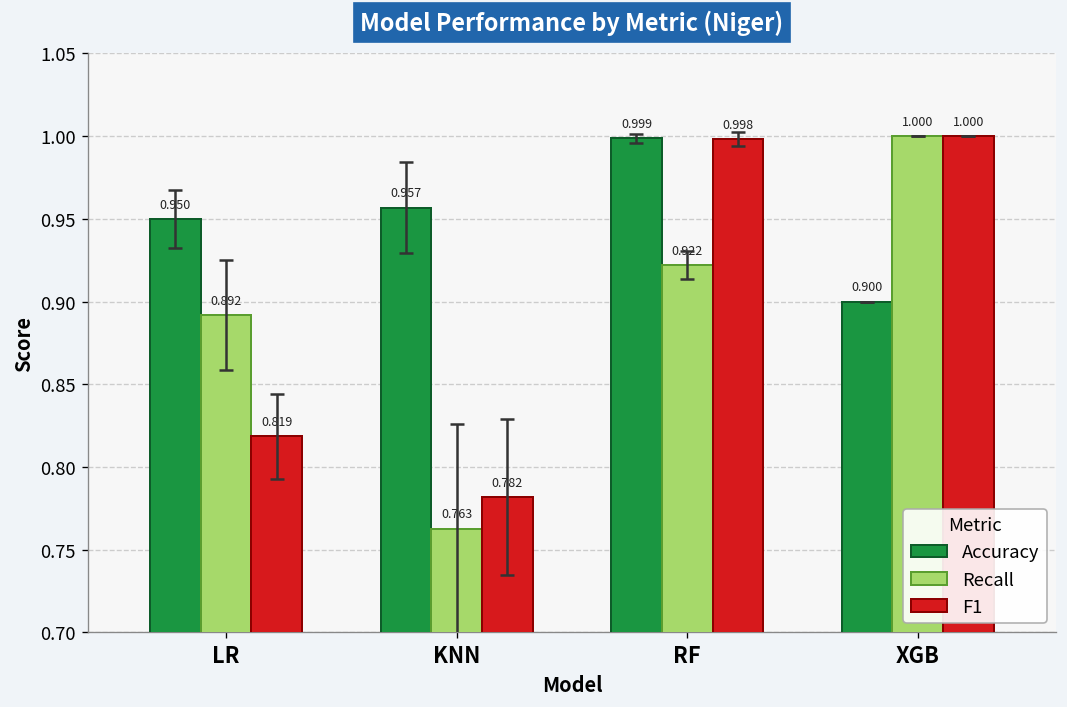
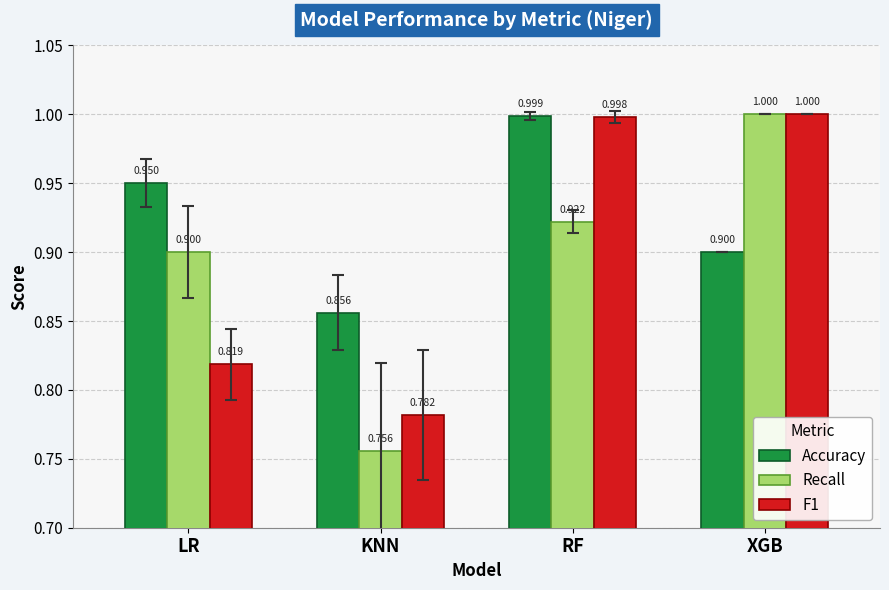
Recall, LR: 0.892 -> 0.900
Accuracy, KNN: 0.957 -> 0.856
Recall, KNN: 0.763 -> 0.756
